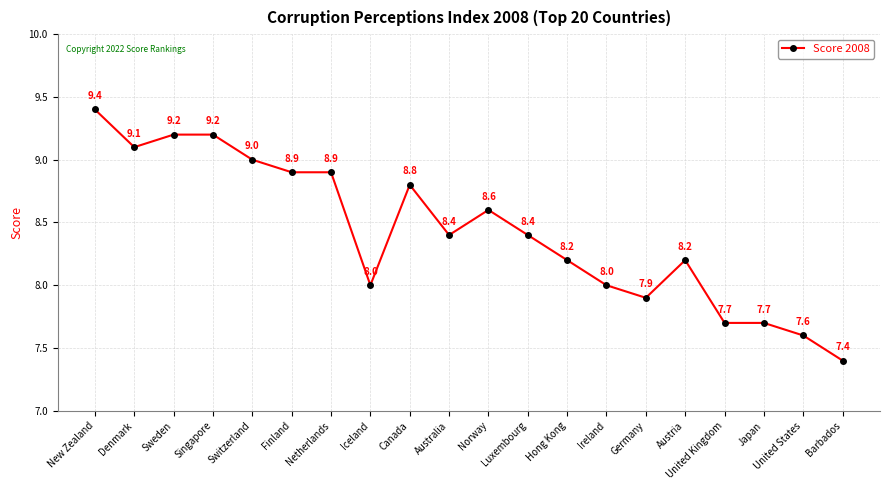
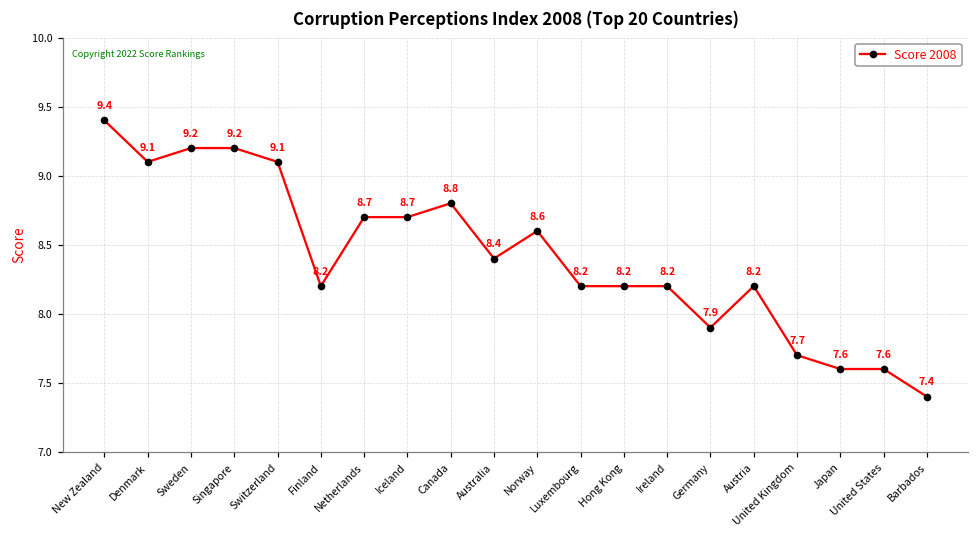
Switzerland: 9.0 -> 9.1
Finland: 8.9 -> 8.2
Netherlands: 8.9 -> 8.7
Iceland: 8.0 -> 8.7
Luxembourg: 8.4 -> 8.2
Ireland: 8.0 -> 8.2
Japan: 7.7 -> 7.6
